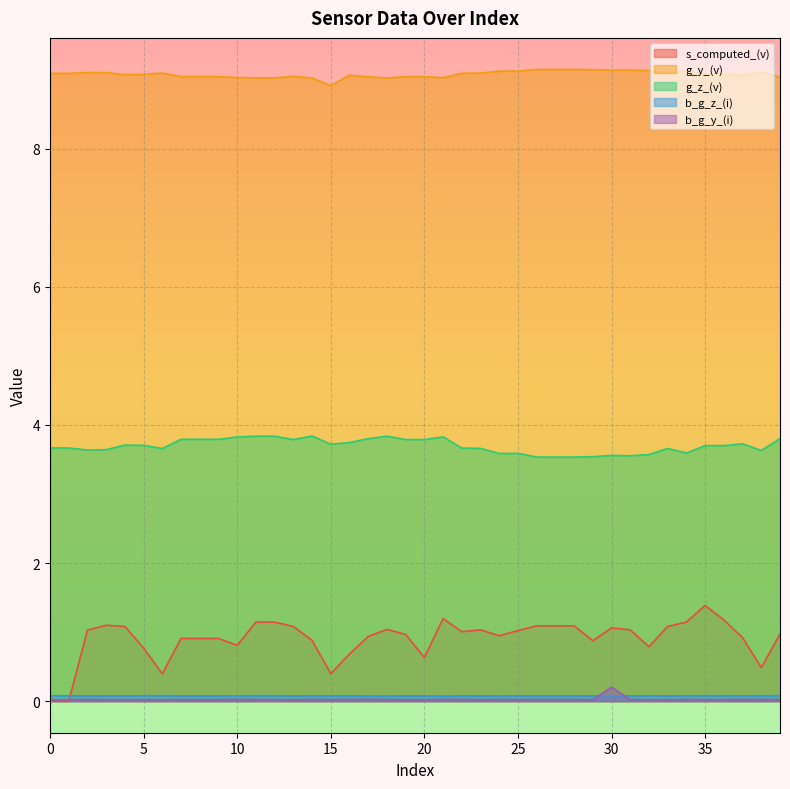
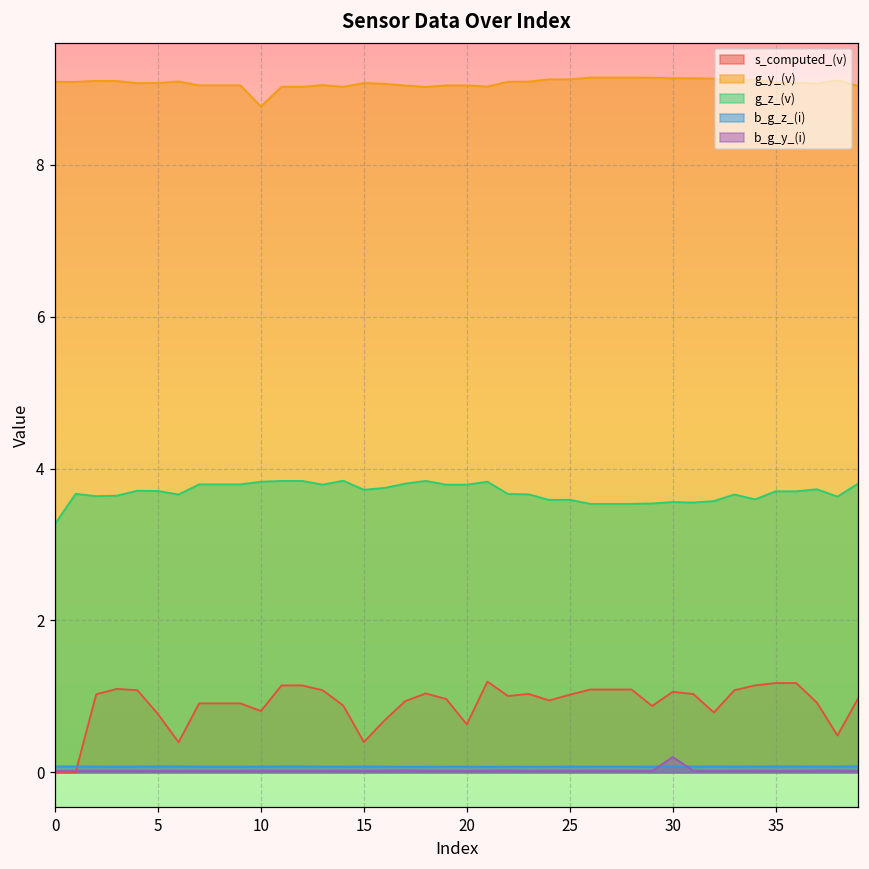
g_z_(v), 0: 3.7 -> 3.3
g_y_(v), 10: 9.0 -> 8.8
g_y_(v), 15: 8.9 -> 9.1
s_computed_(v), 35: 1.4 -> 1.2
